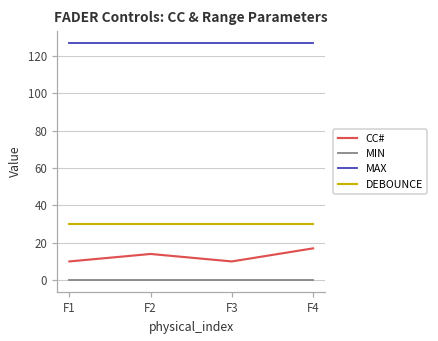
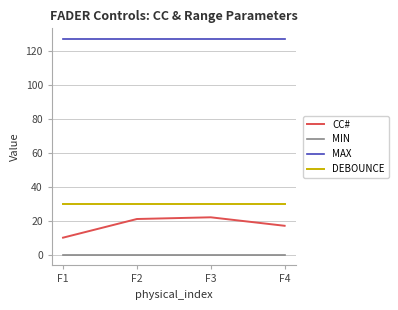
CC#, F2: 14 -> 21
CC#, F3: 10 -> 22
